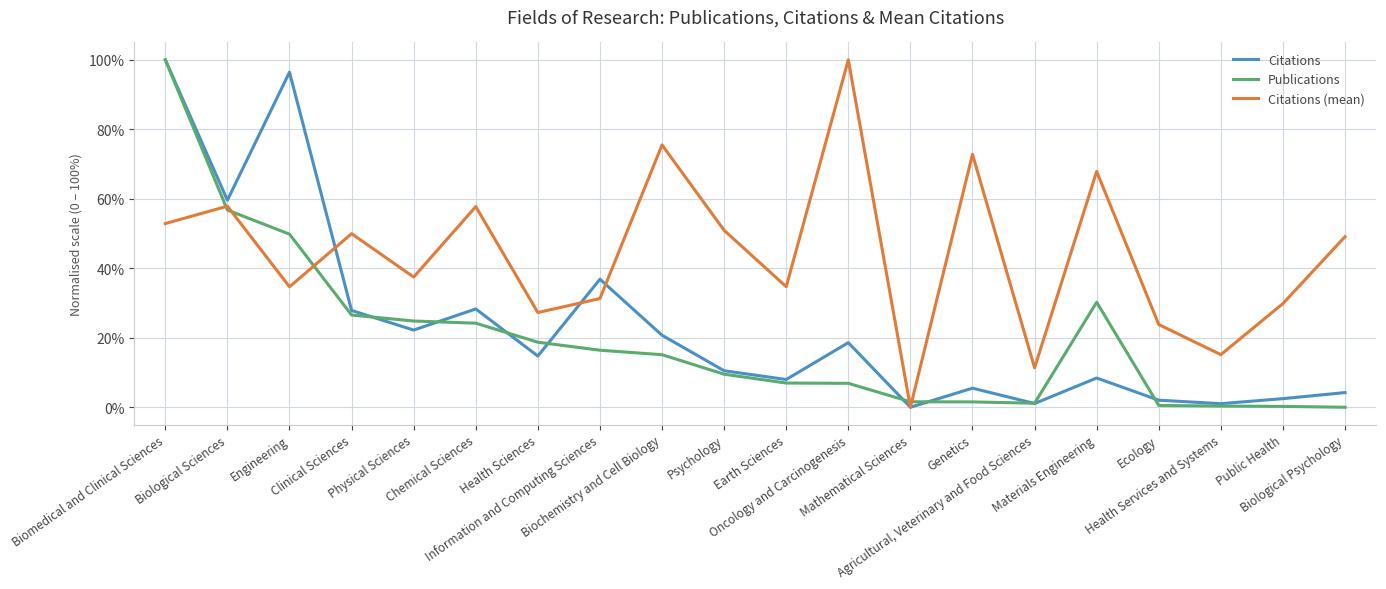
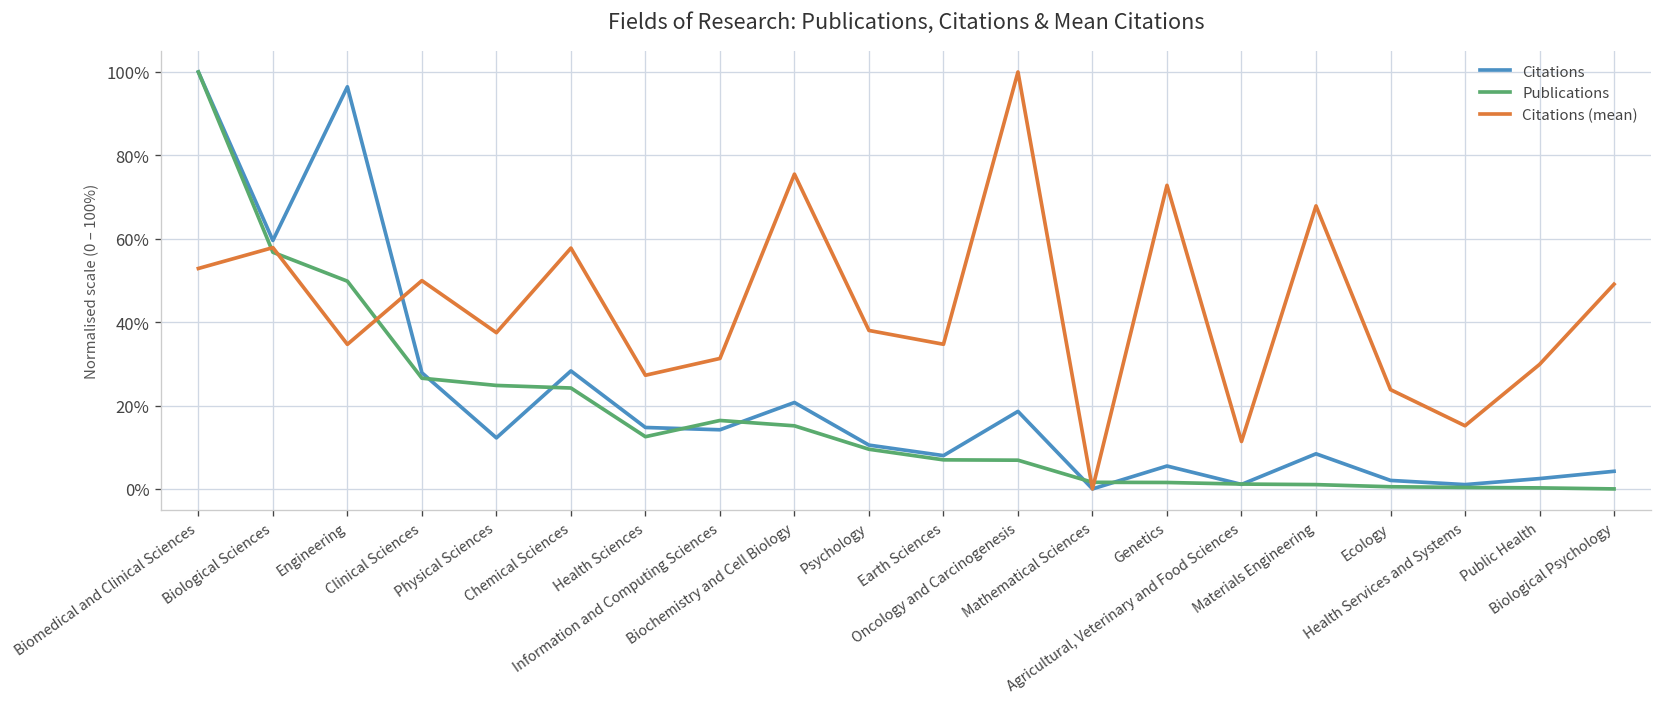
Citations, Physical Sciences: 22% -> 12%
Publications, Health Sciences: 19% -> 13%
Citations, Information and Computing Sciences: 37% -> 14%
Citations (mean), Psychology: 51% -> 38%
Publications, Materials Engineering: 30% -> 1%
